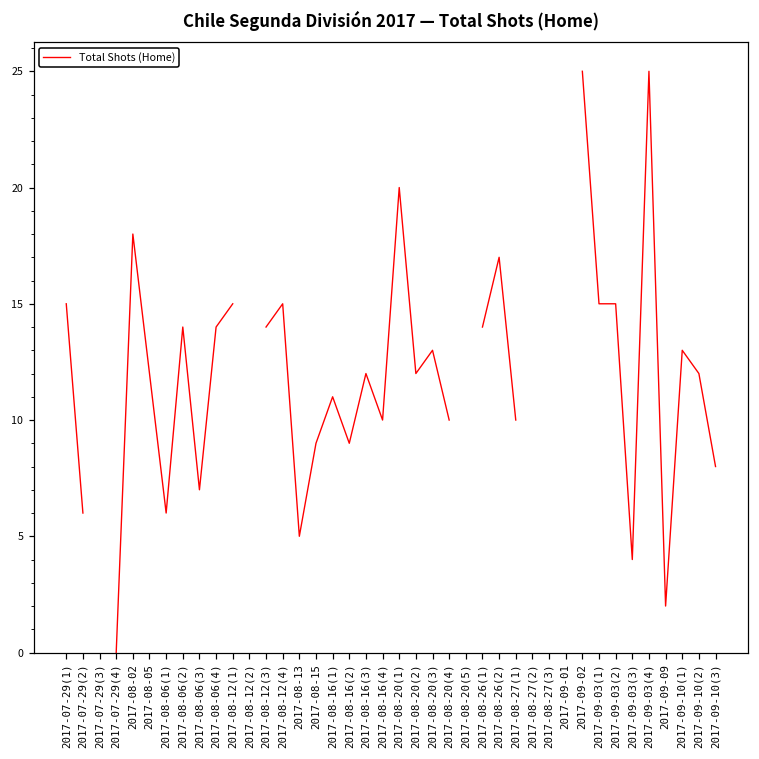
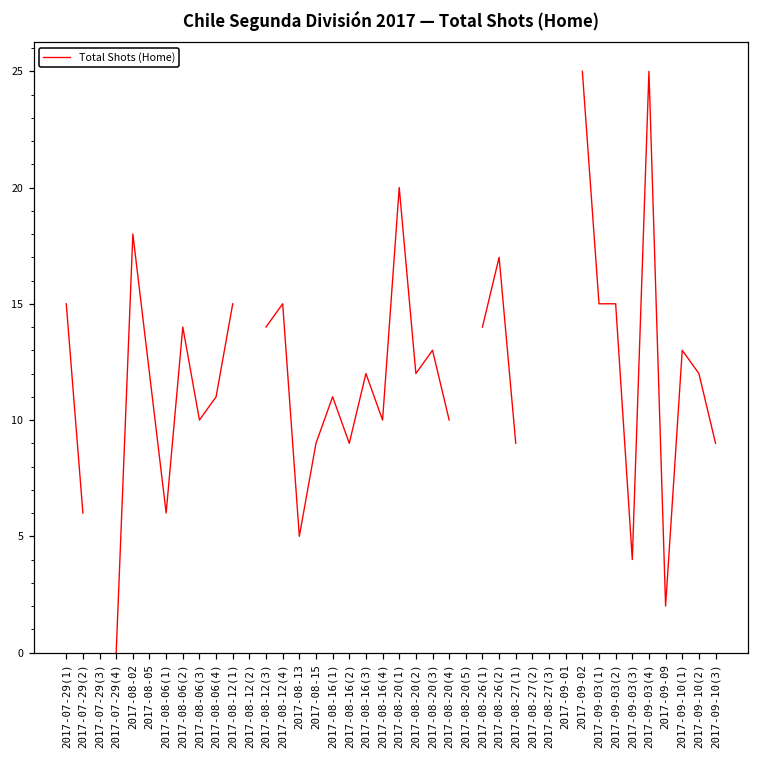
2017-08-06(3): 7 -> 10
2017-08-06(4): 14 -> 11
2017-08-27(1): 10 -> 9
2017-09-10(3): 8 -> 9
